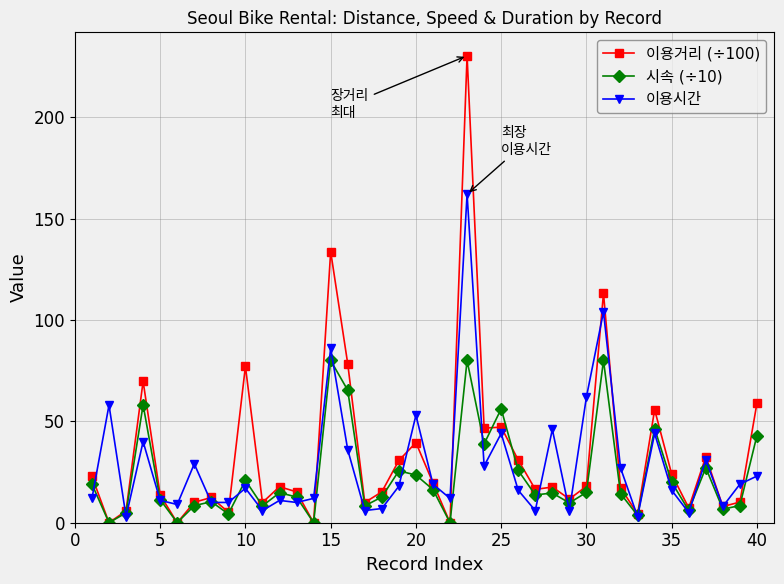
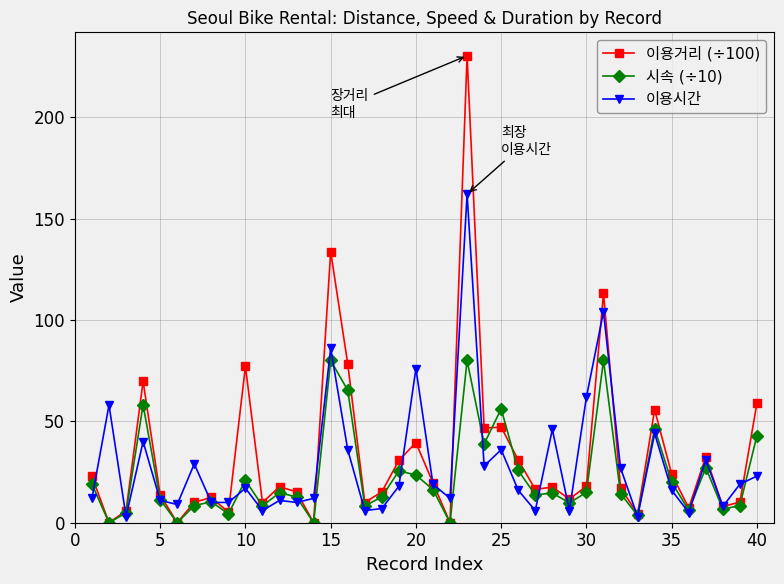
이용시간, 20: 53 -> 76
이용시간, 25: 44 -> 36
